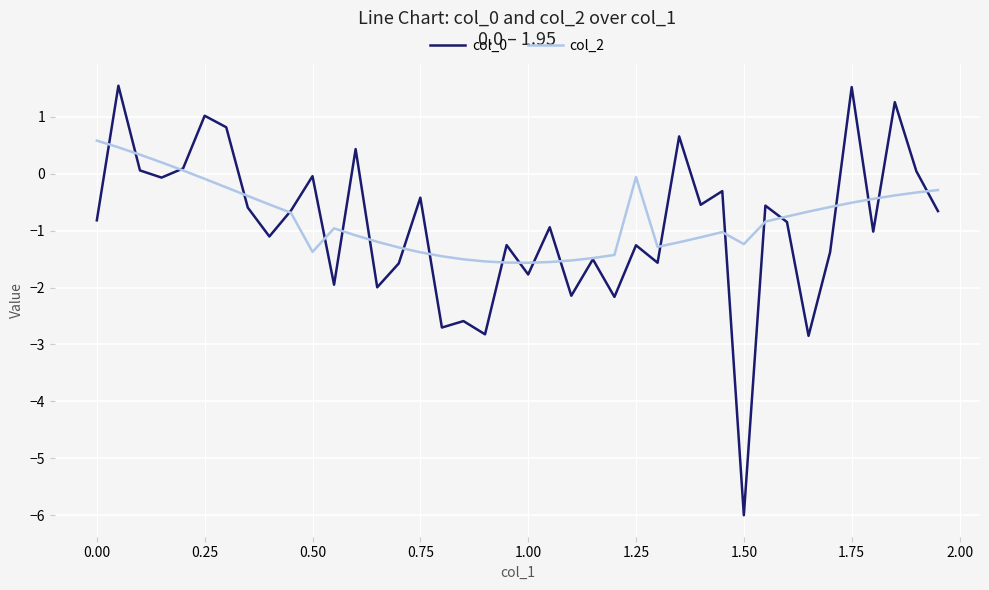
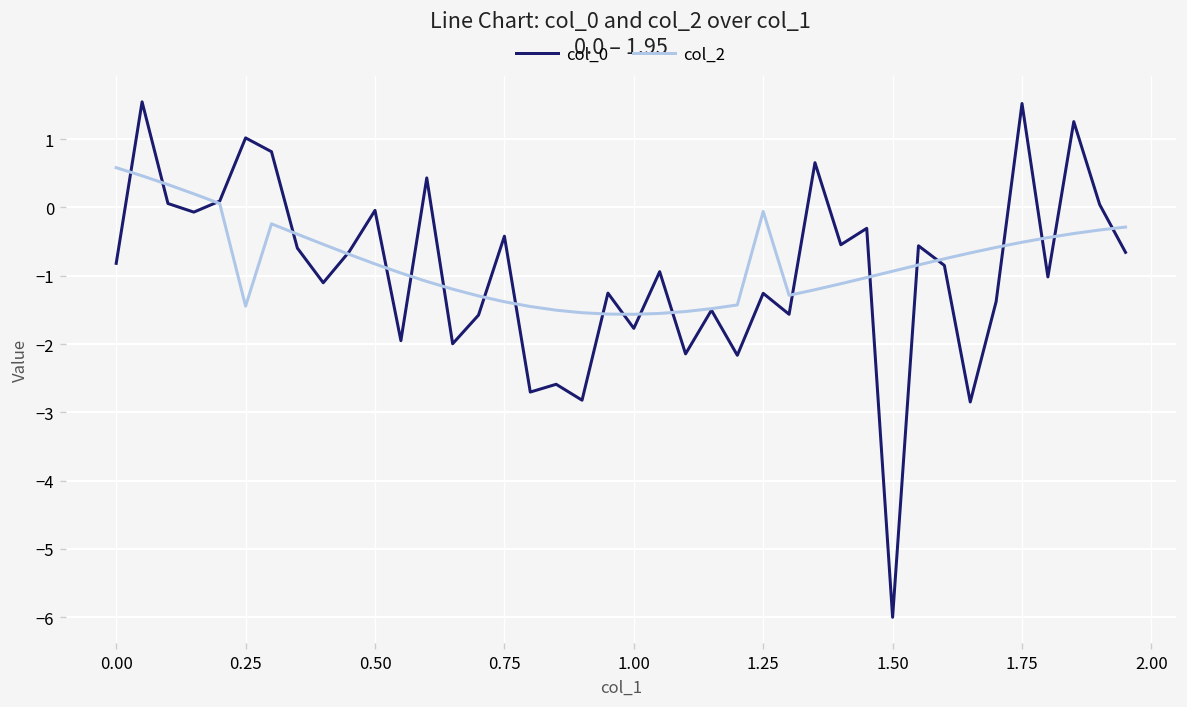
col_2, 0.25: -0.1 -> -1.4
col_2, 0.50: -1.4 -> -0.8
col_2, 1.50: -1.2 -> -0.9
